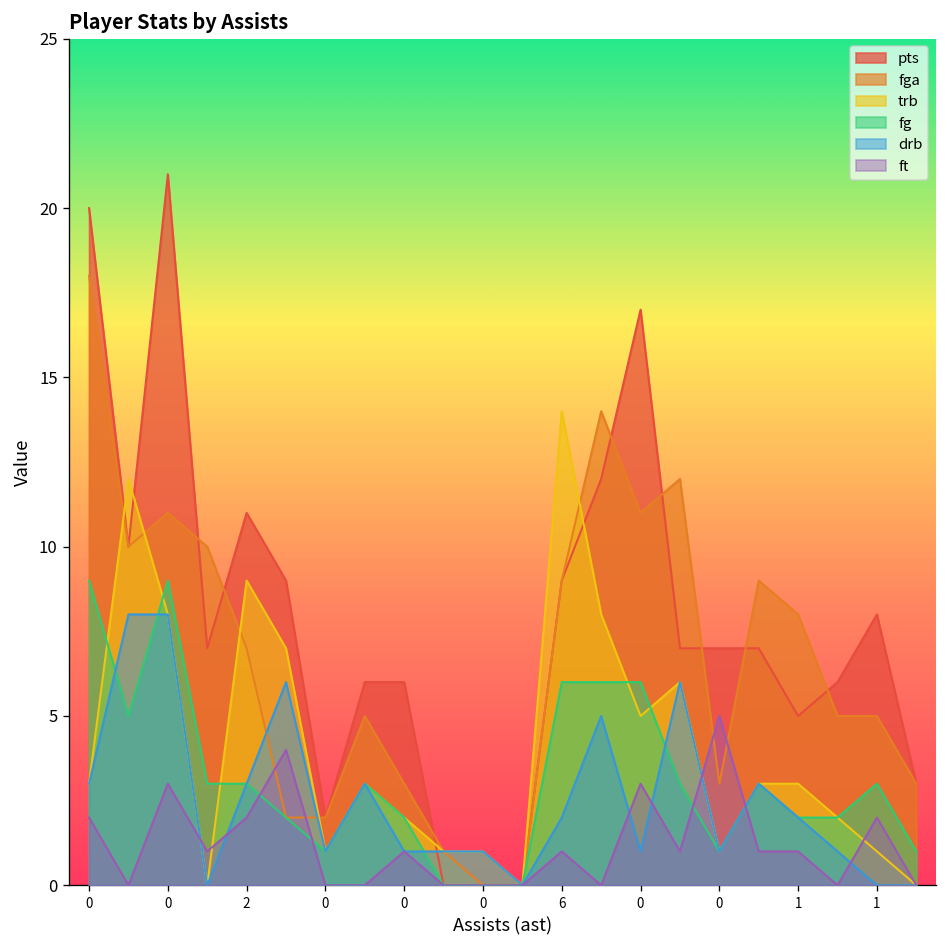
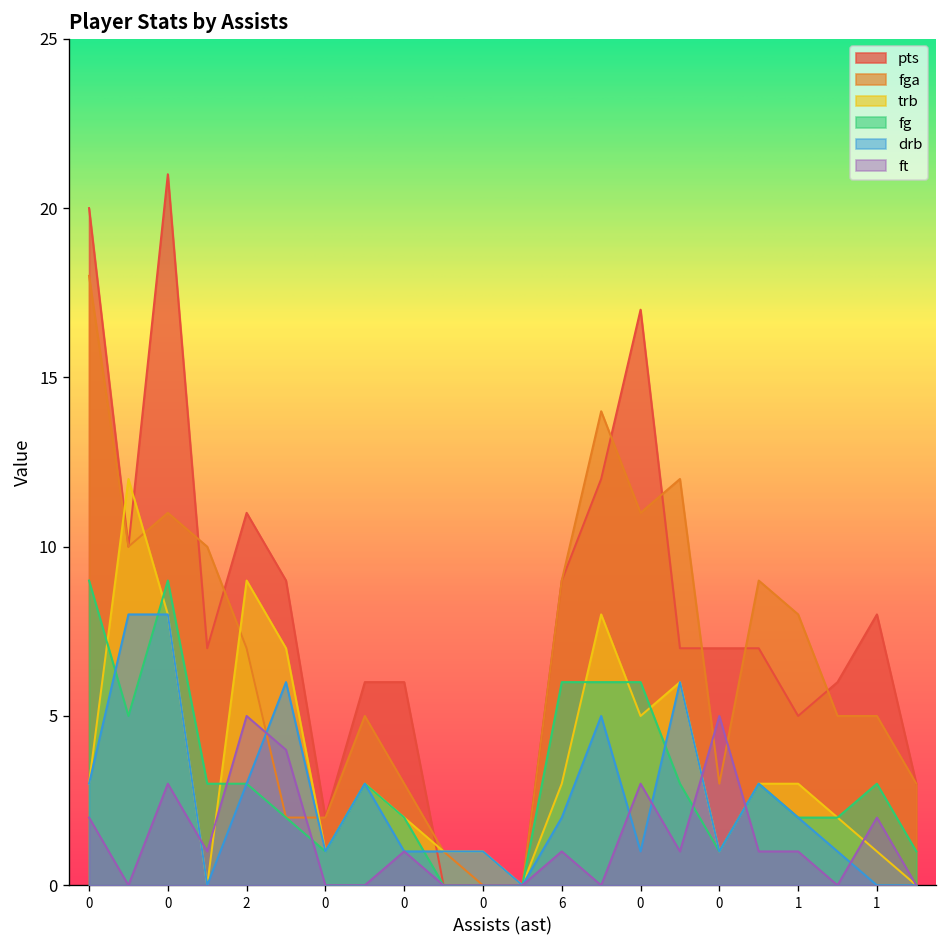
ft, 2: 2 -> 5
trb, 6: 14 -> 3
